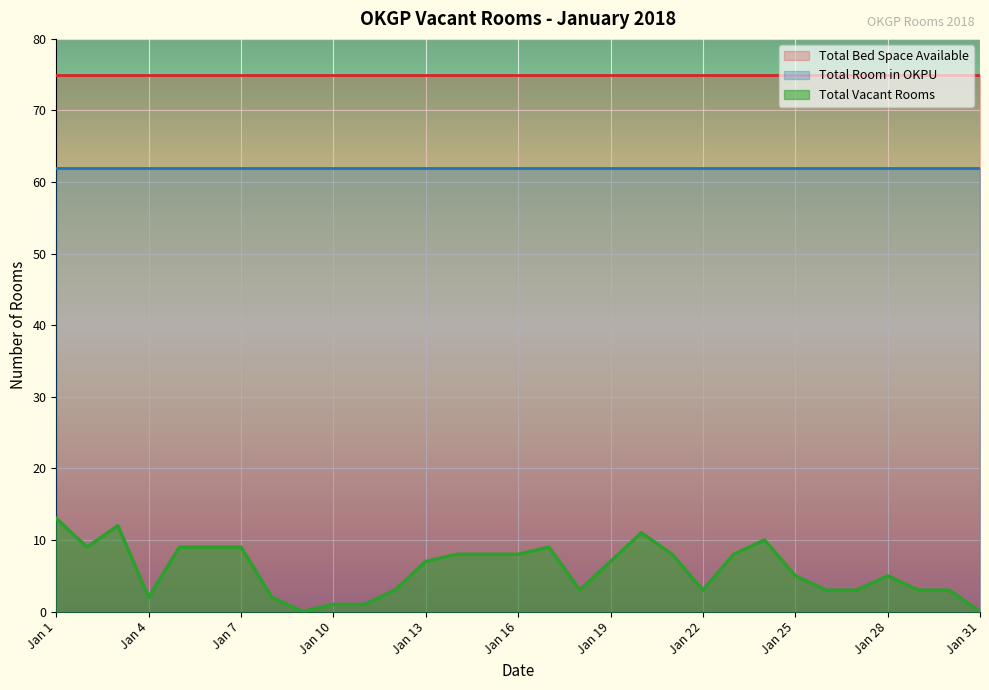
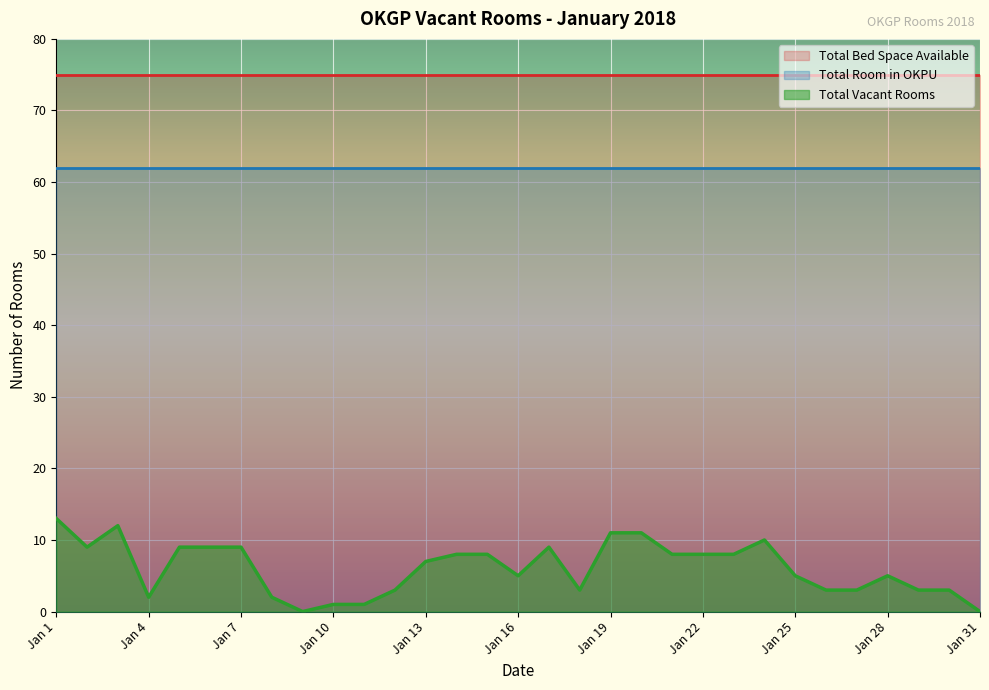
Total Vacant Rooms, Jan 16: 8 -> 5
Total Vacant Rooms, Jan 19: 7 -> 11
Total Vacant Rooms, Jan 22: 3 -> 8
